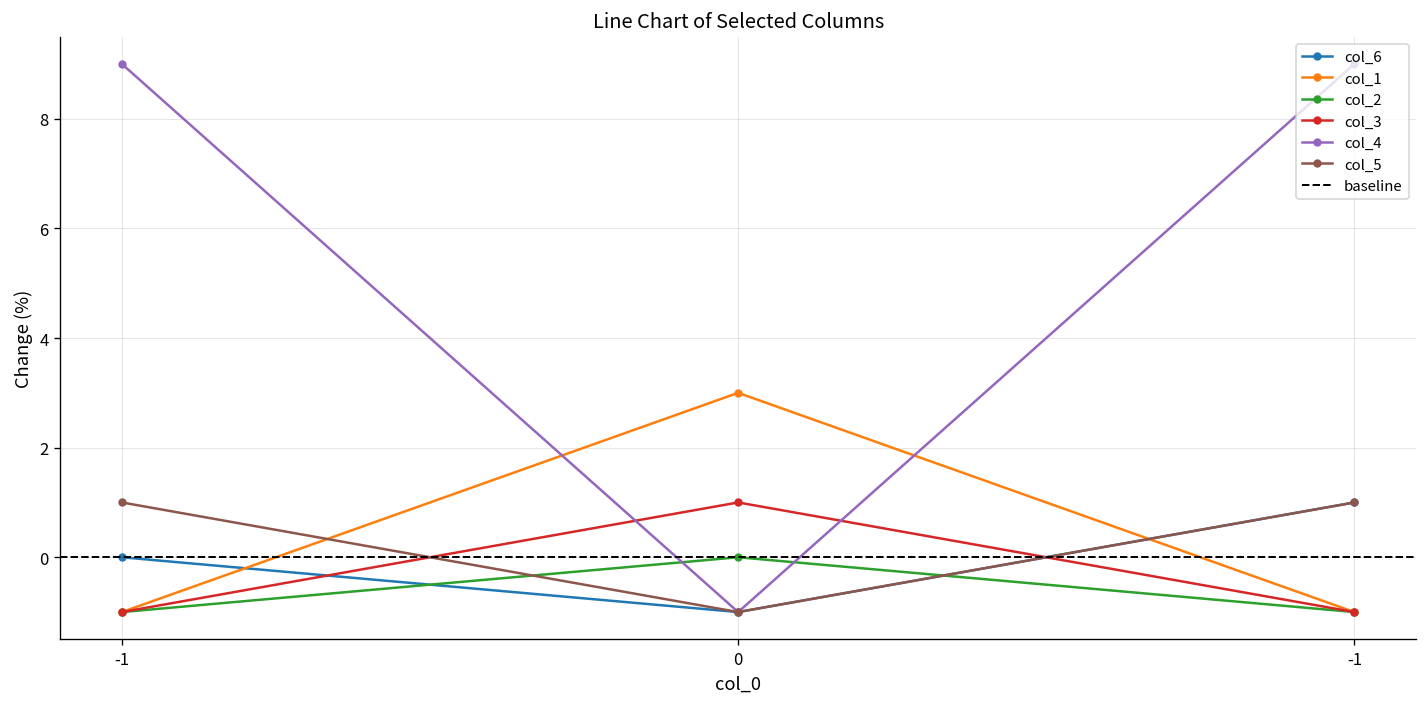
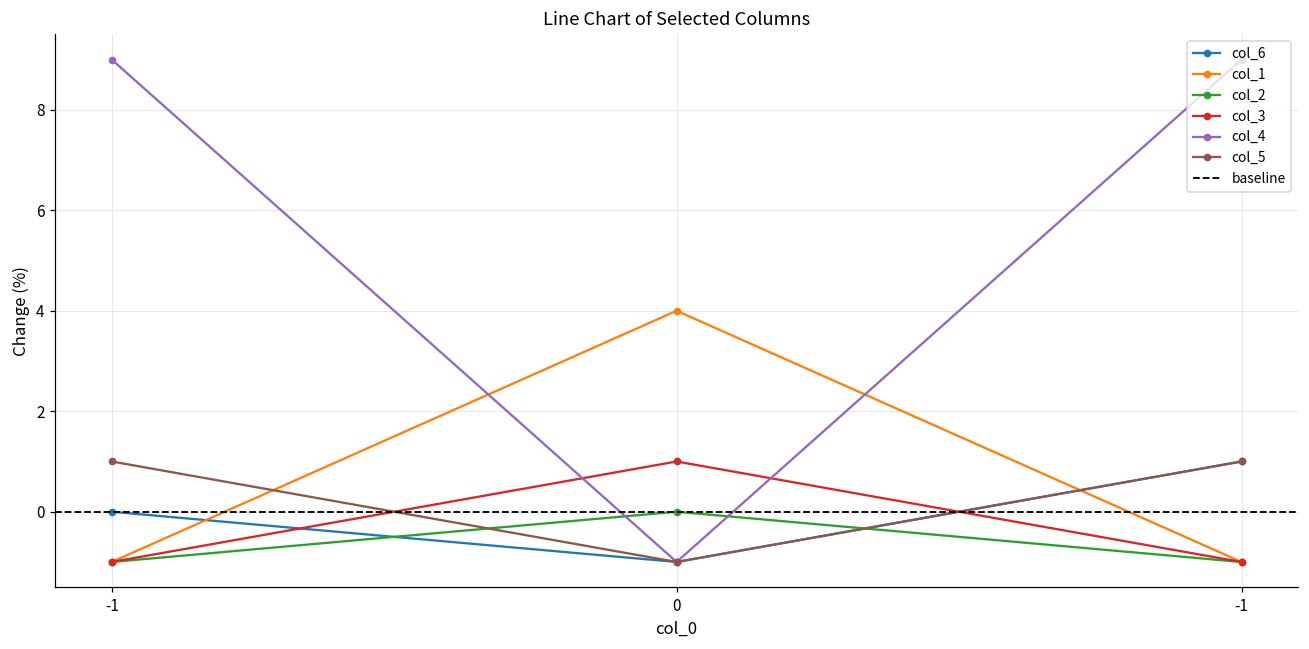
col_1, 0: 3 -> 4
